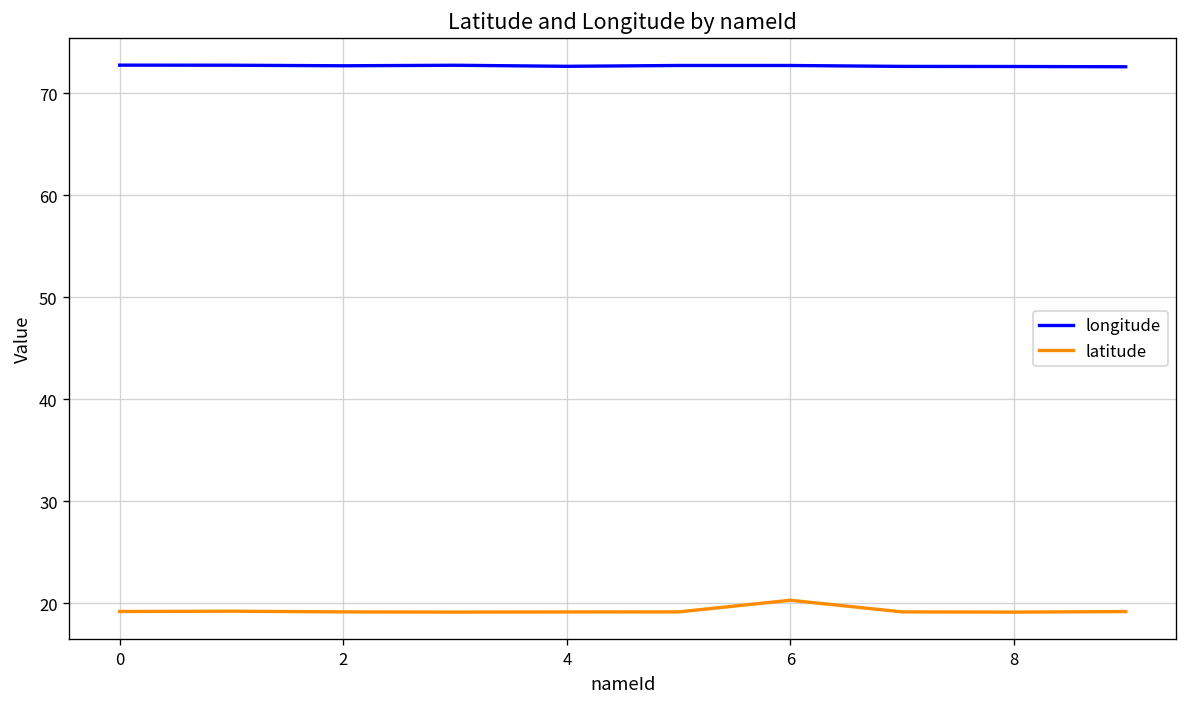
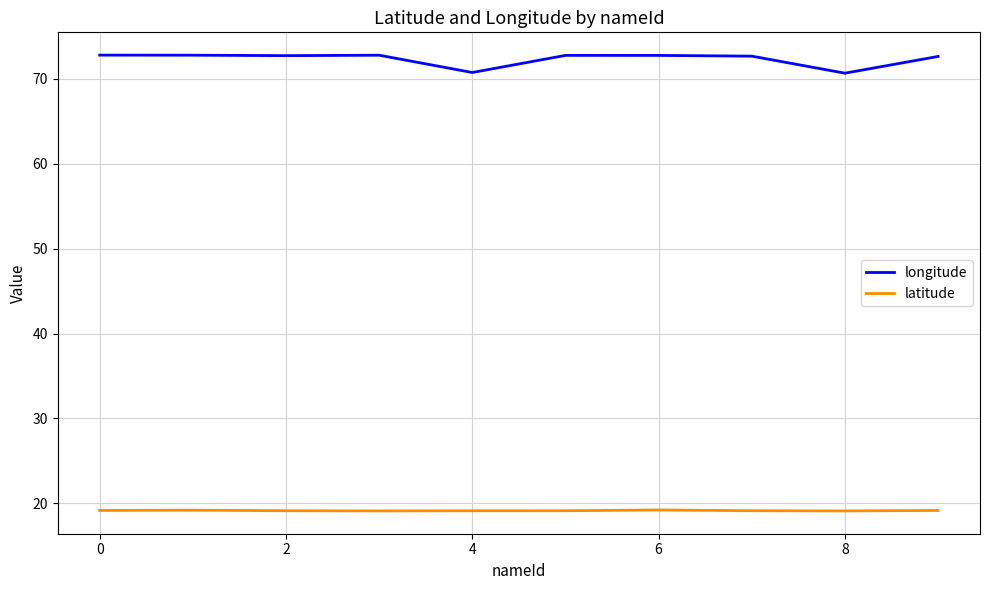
longitude, 4: 73 -> 71
latitude, 6: 20 -> 19
longitude, 8: 73 -> 71
